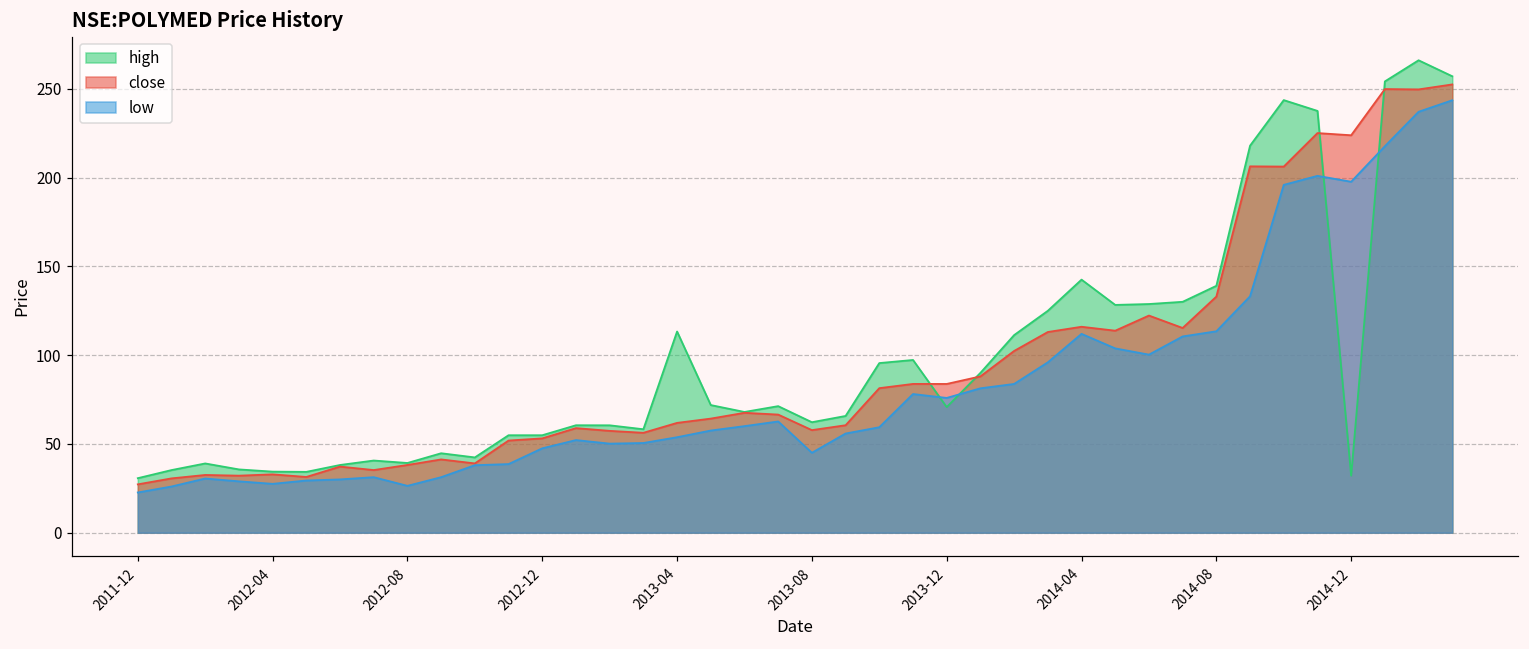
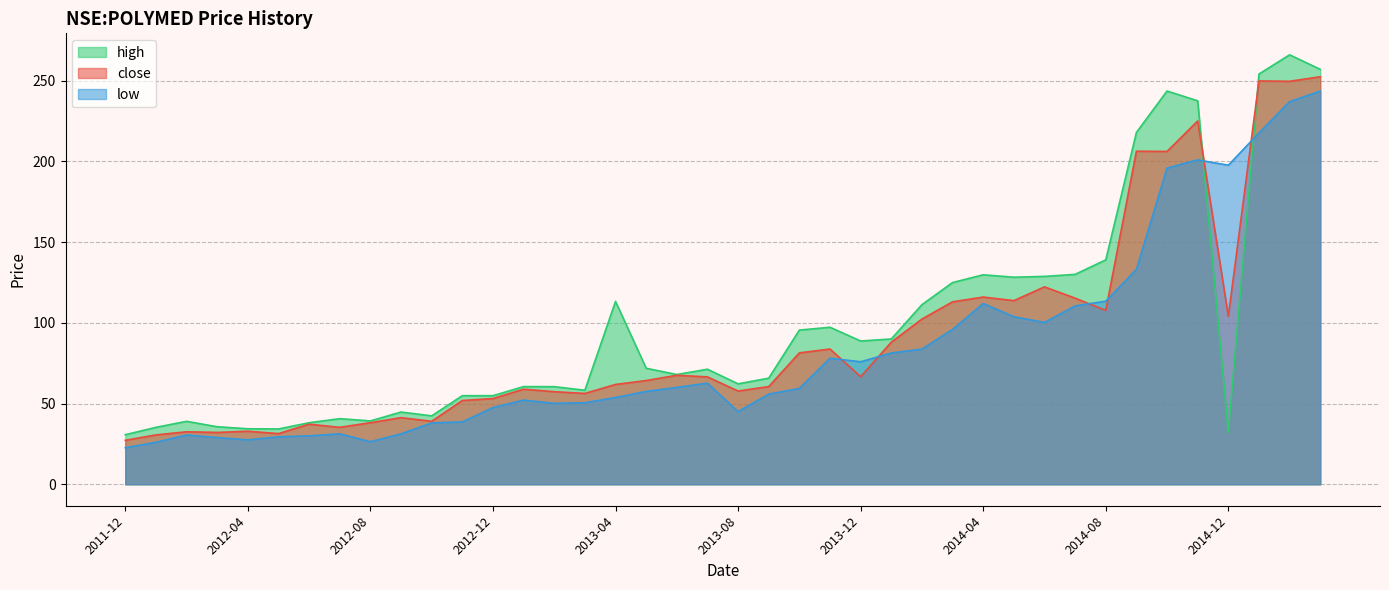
high, 2013-12: 71 -> 89
close, 2013-12: 84 -> 67
high, 2014-04: 142 -> 130
close, 2014-08: 133 -> 108
close, 2014-12: 224 -> 104
